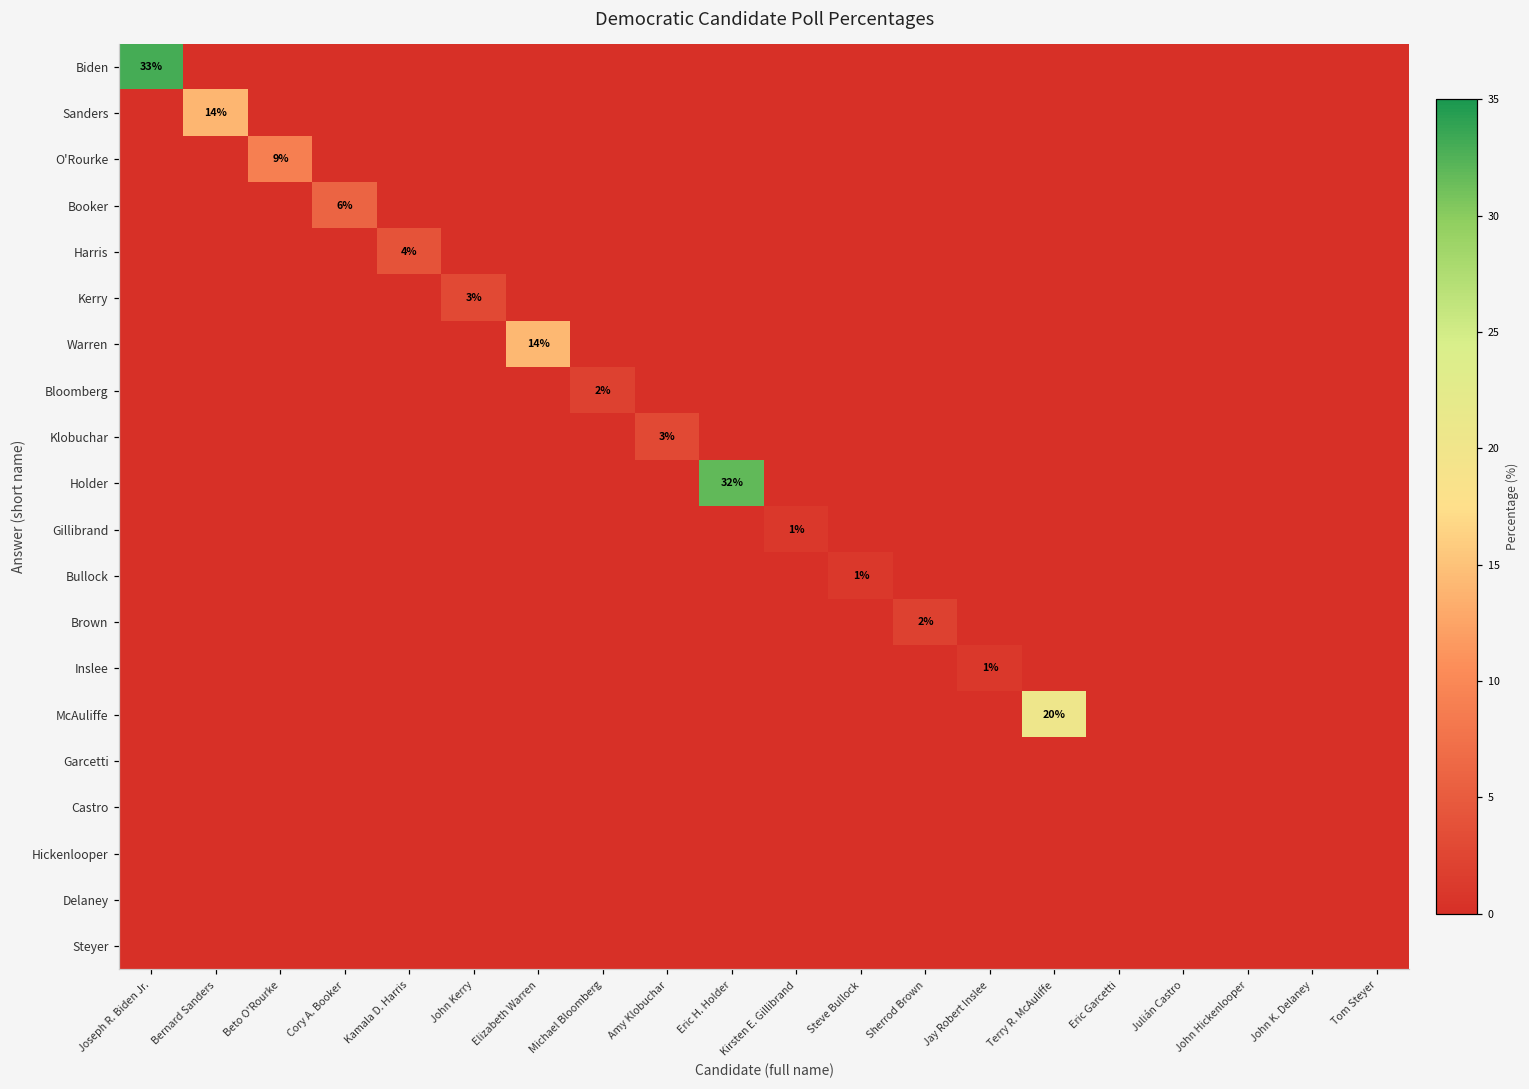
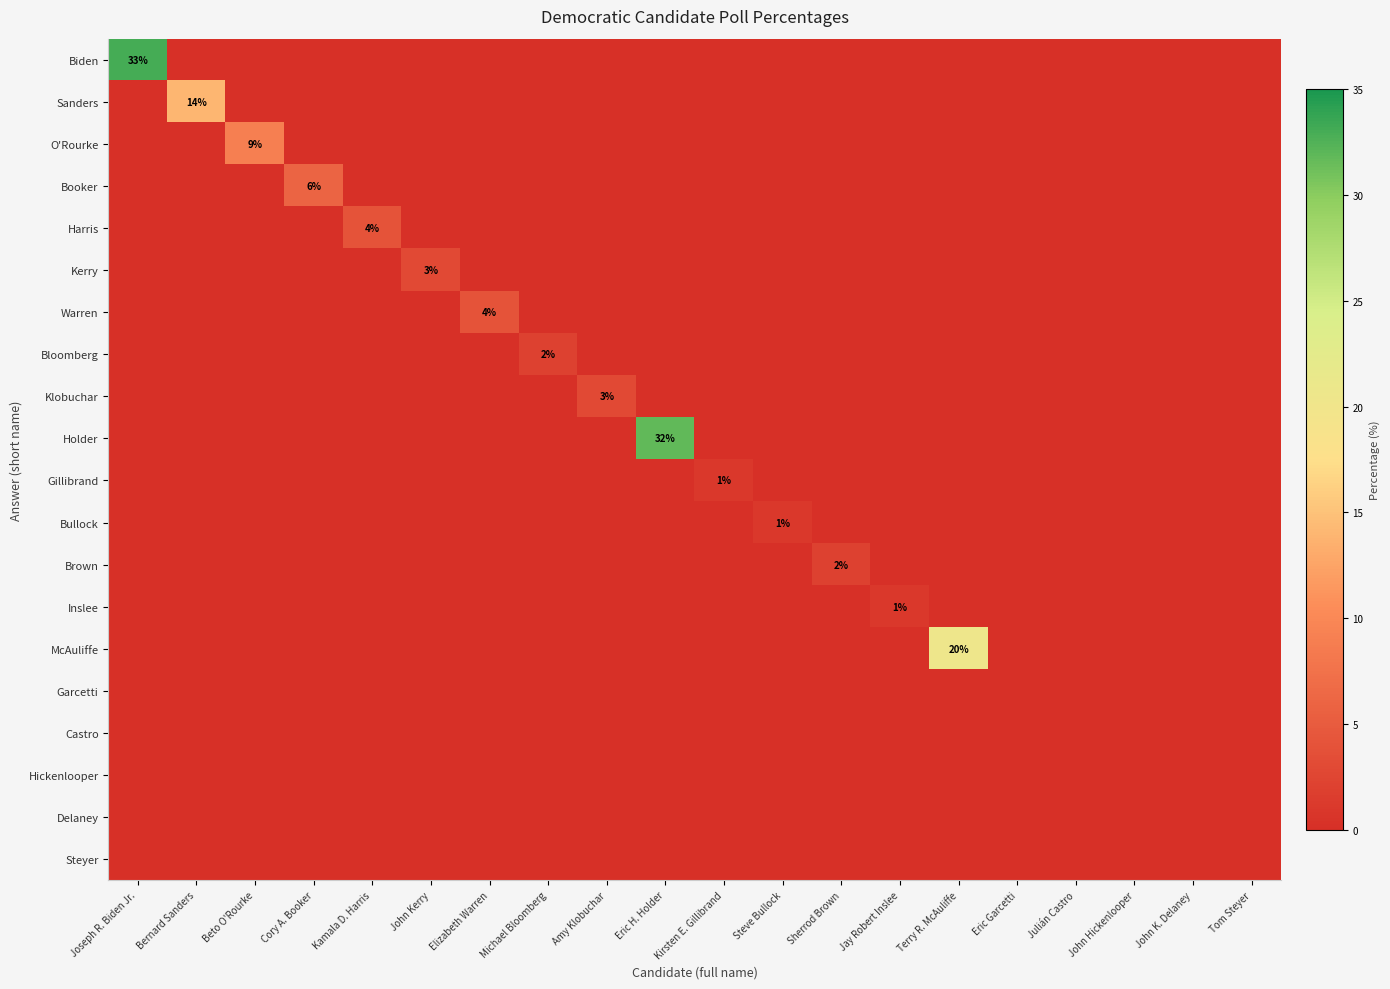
Warren, Elizabeth Warren: 14% -> 4%
